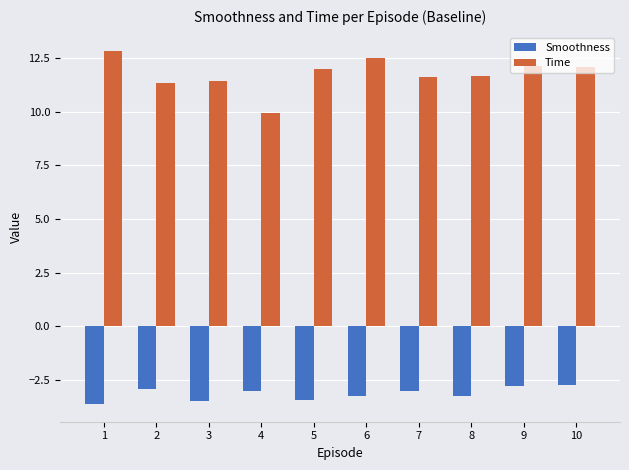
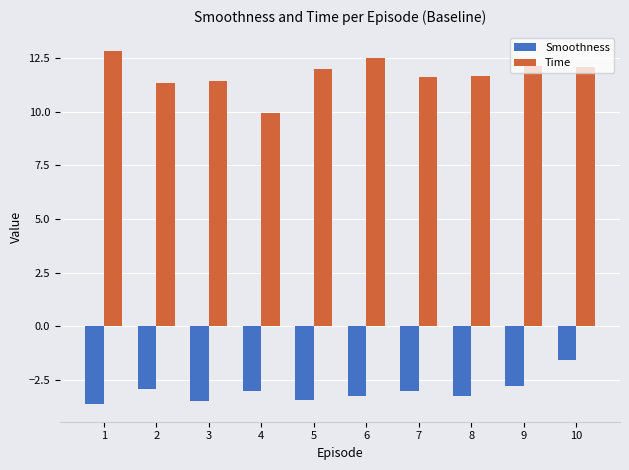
Smoothness, 10: -2.7 -> -1.6
